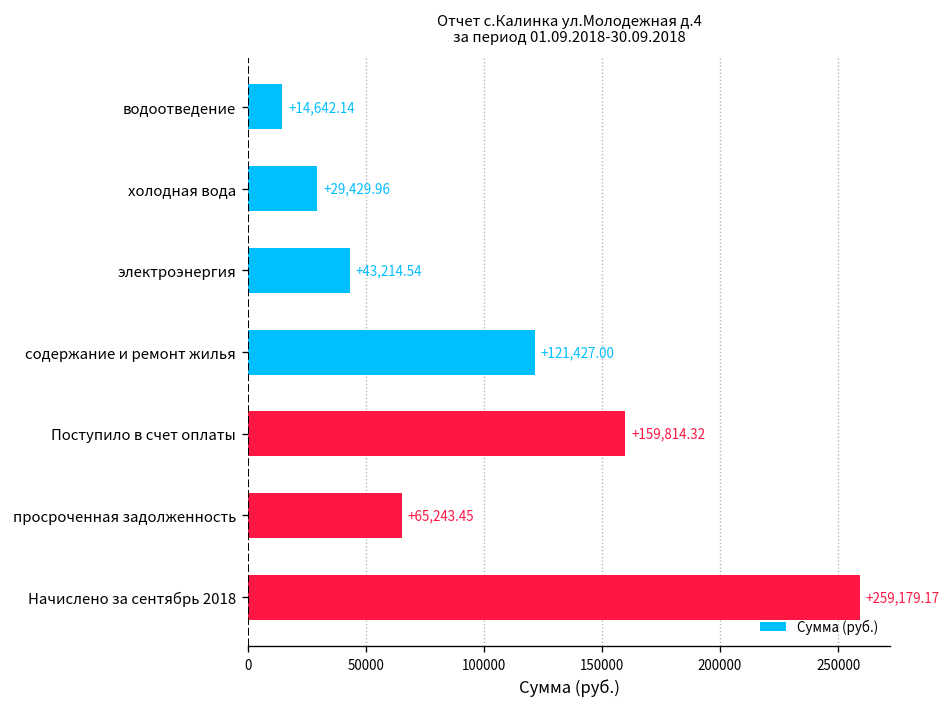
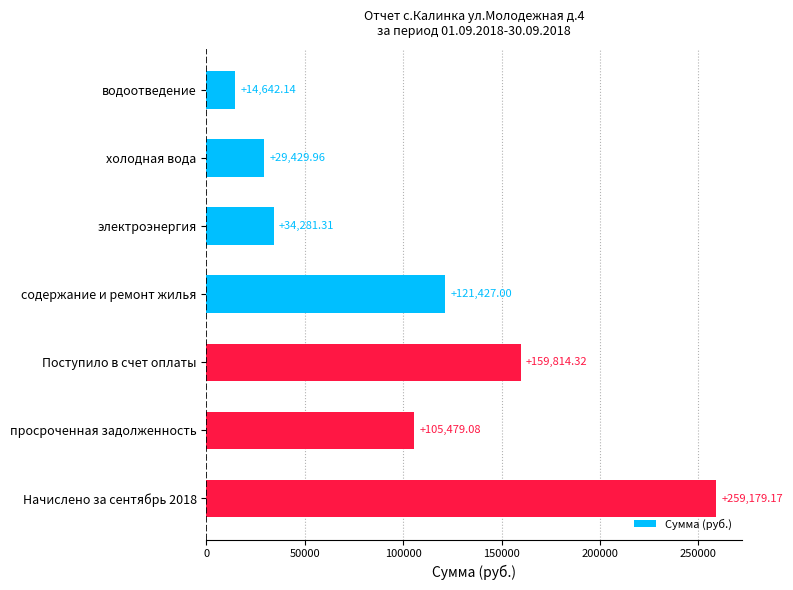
электроэнергия: +43,214.54 -> +34,281.31
просроченная задолженность: +65,243.45 -> +105,479.08
